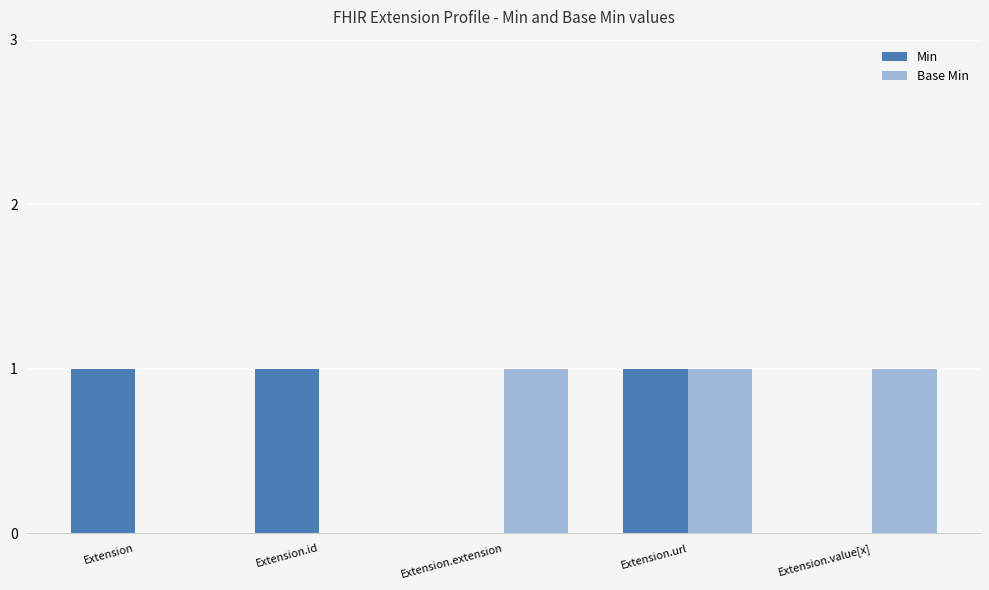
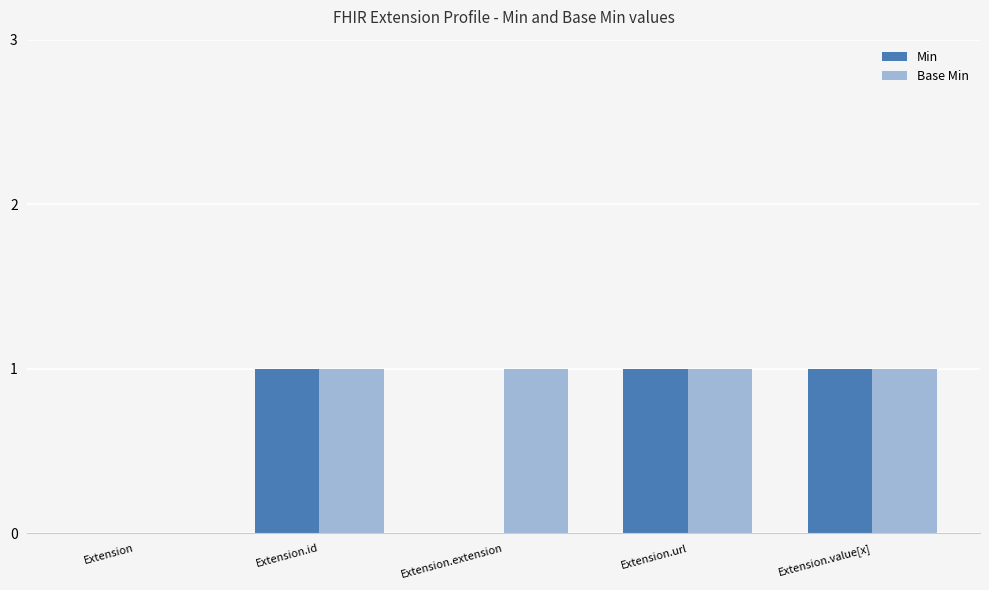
Min, Extension: 1 -> 0
Base Min, Extension.id: 0 -> 1
Min, Extension.value[x]: 0 -> 1
